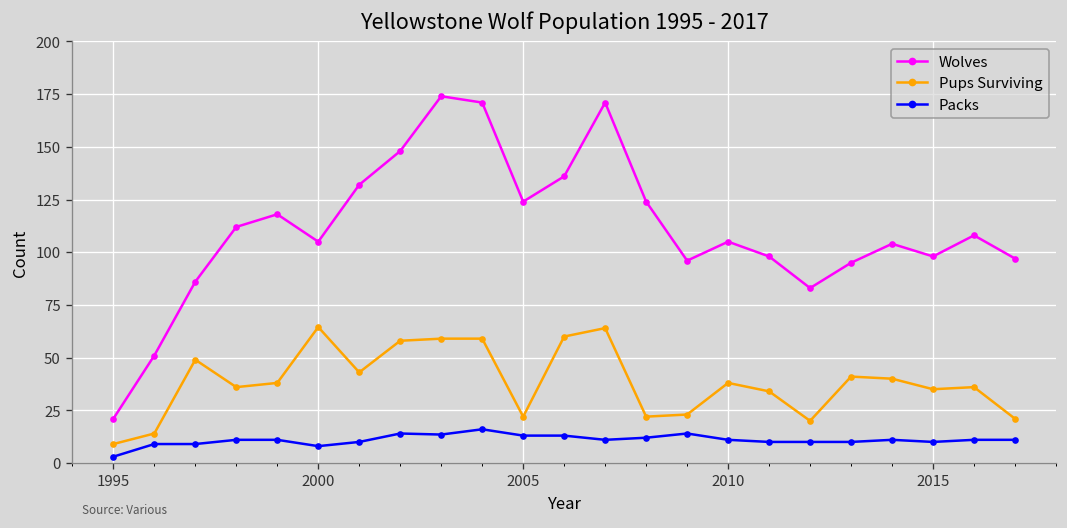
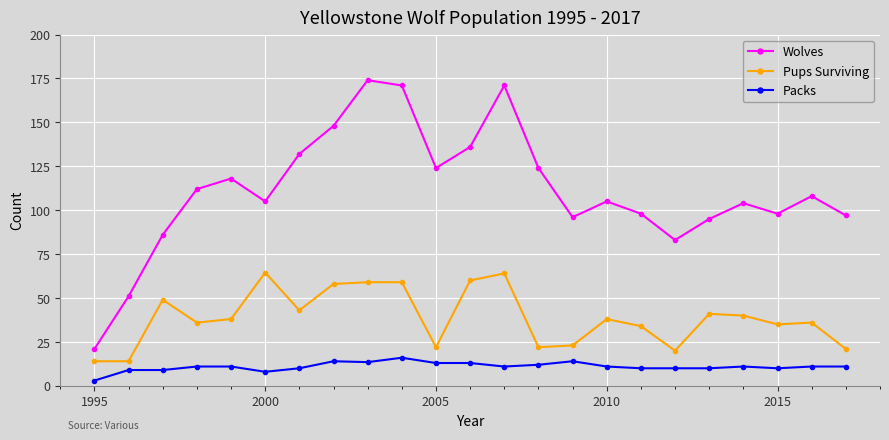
Pups Surviving, 1995: 9 -> 14
